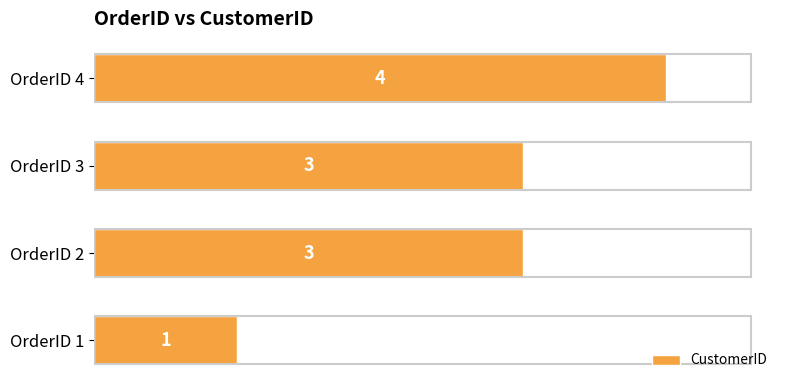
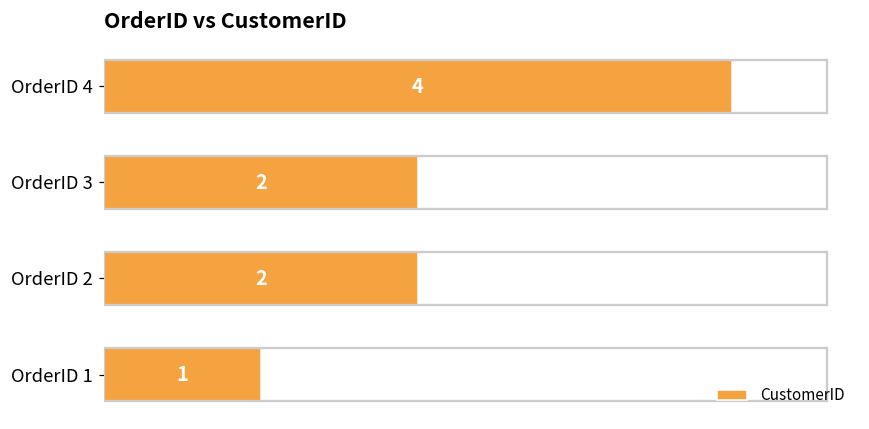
OrderID 3: 3 -> 2
OrderID 2: 3 -> 2
